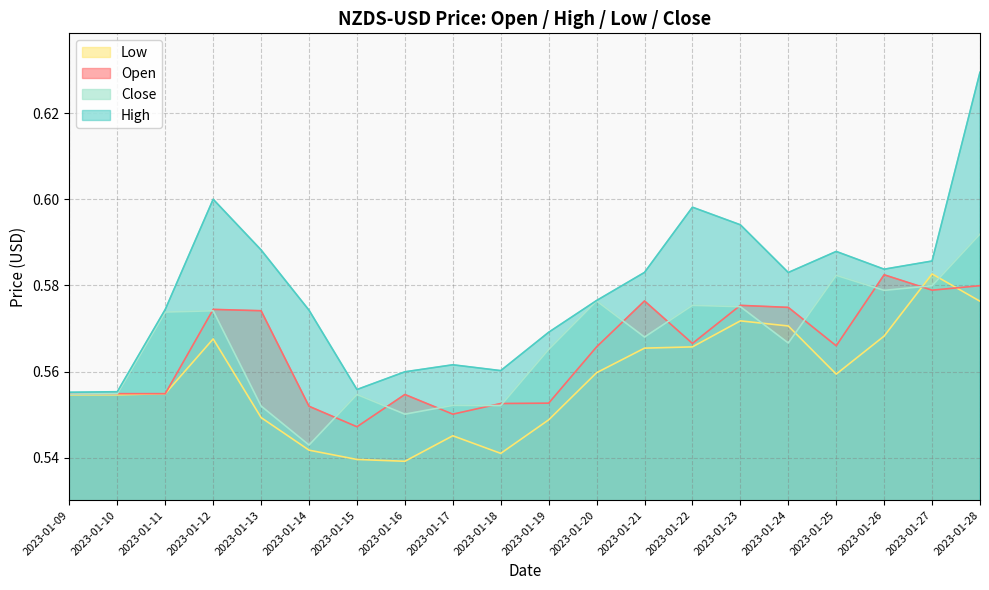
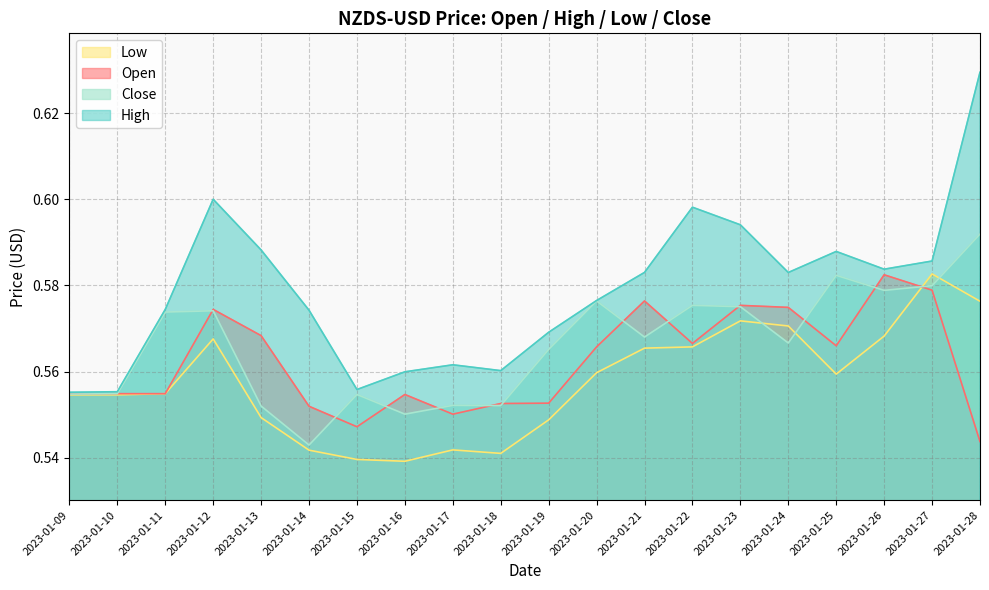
Open, 2023-01-13: 0.574 -> 0.568
Low, 2023-01-17: 0.545 -> 0.542
Open, 2023-01-28: 0.580 -> 0.544
